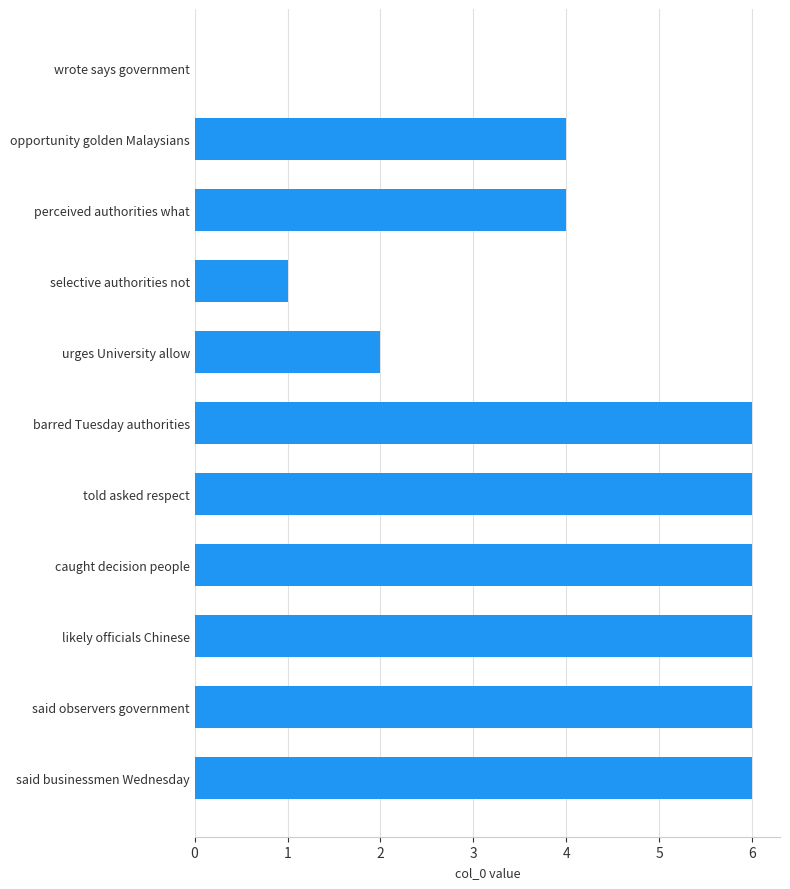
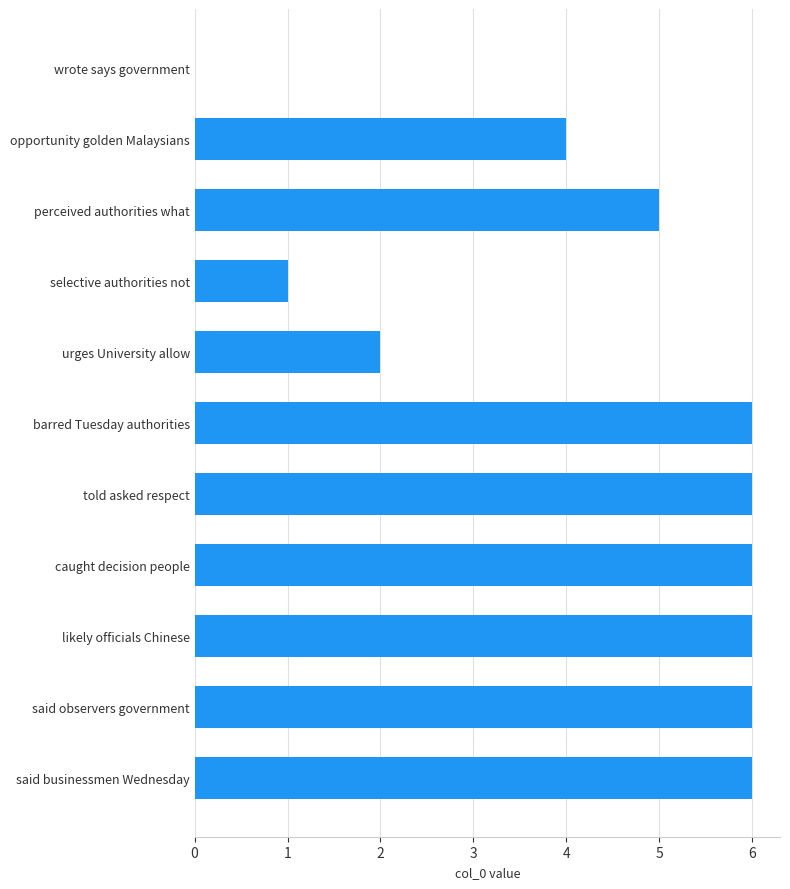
perceived authorities what: 4 -> 5
